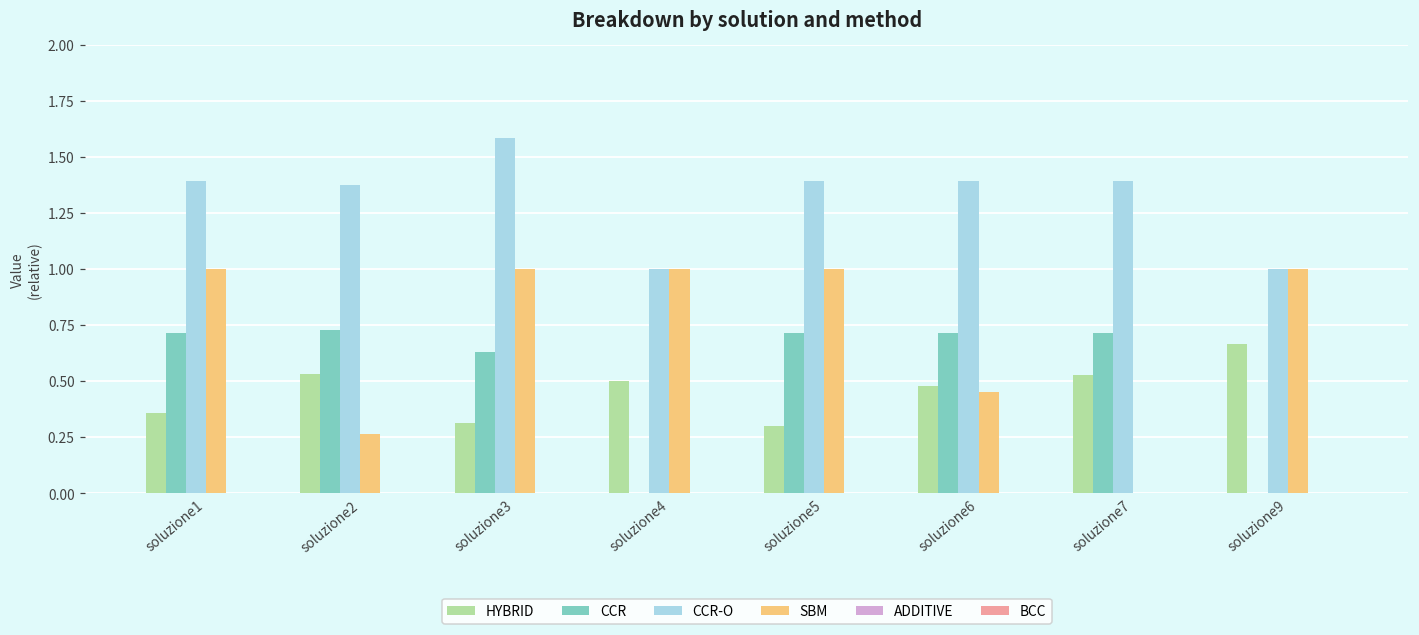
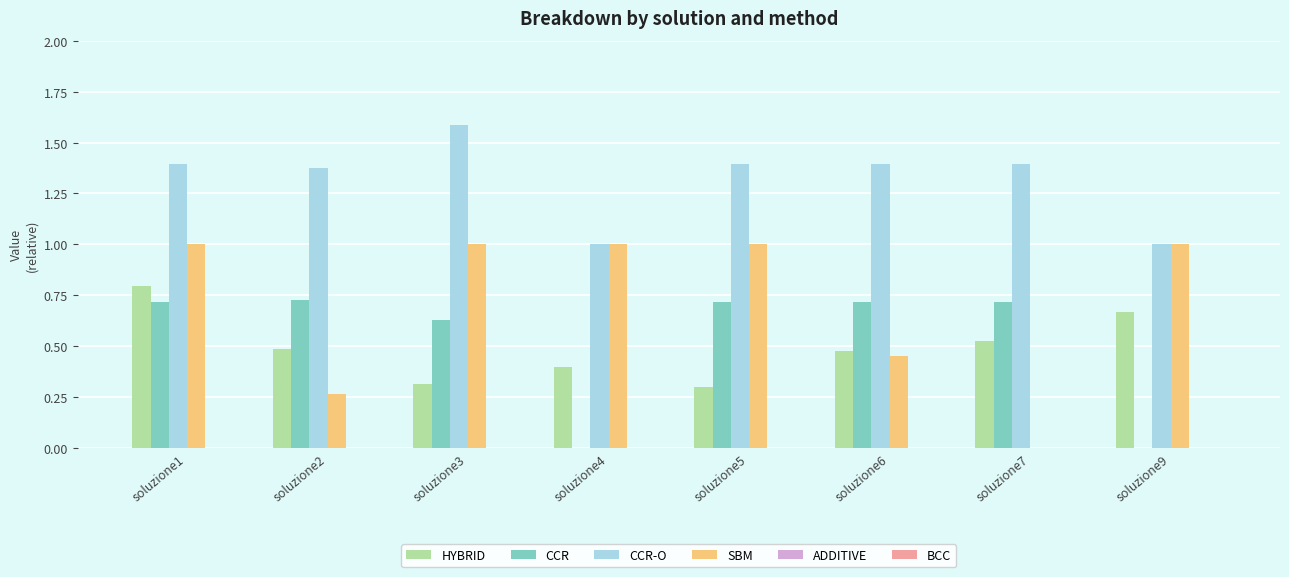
HYBRID, soluzione1: 0.36 -> 0.80
HYBRID, soluzione2: 0.53 -> 0.48
HYBRID, soluzione4: 0.5 -> 0.4
